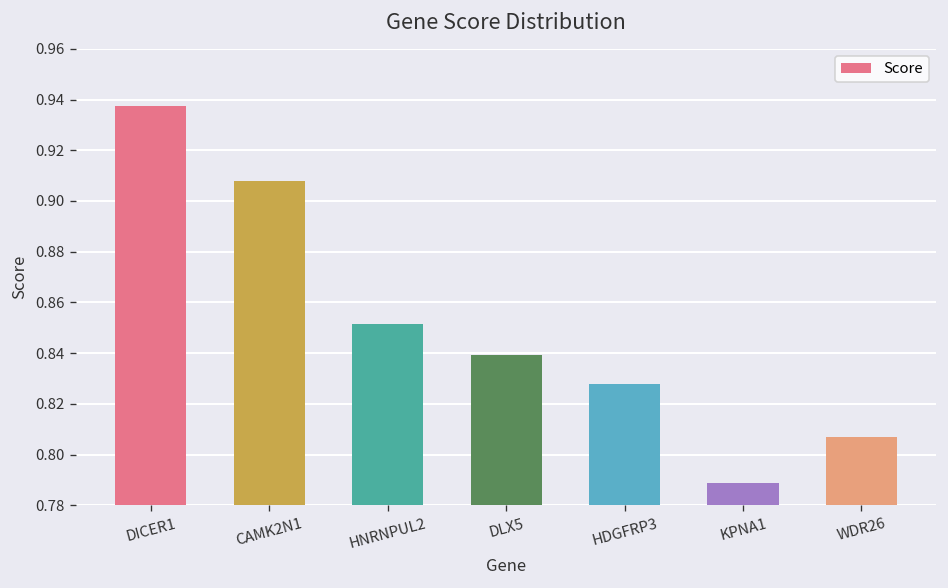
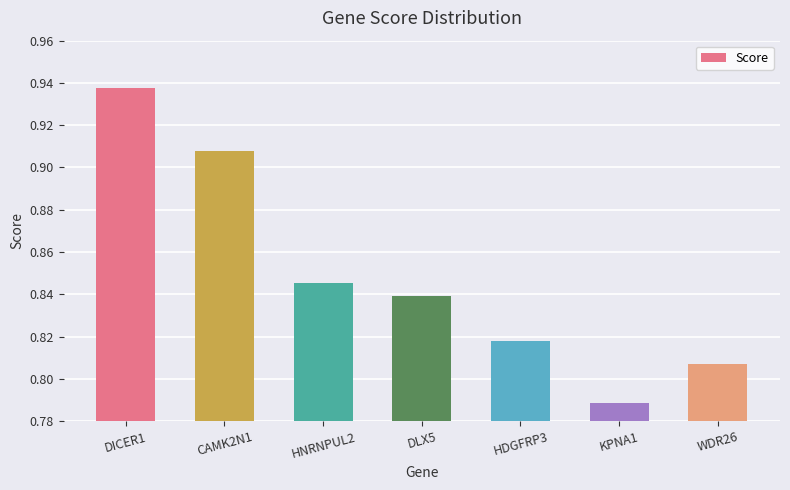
HNRNPUL2: 0.851 -> 0.845
HDGFRP3: 0.828 -> 0.818
